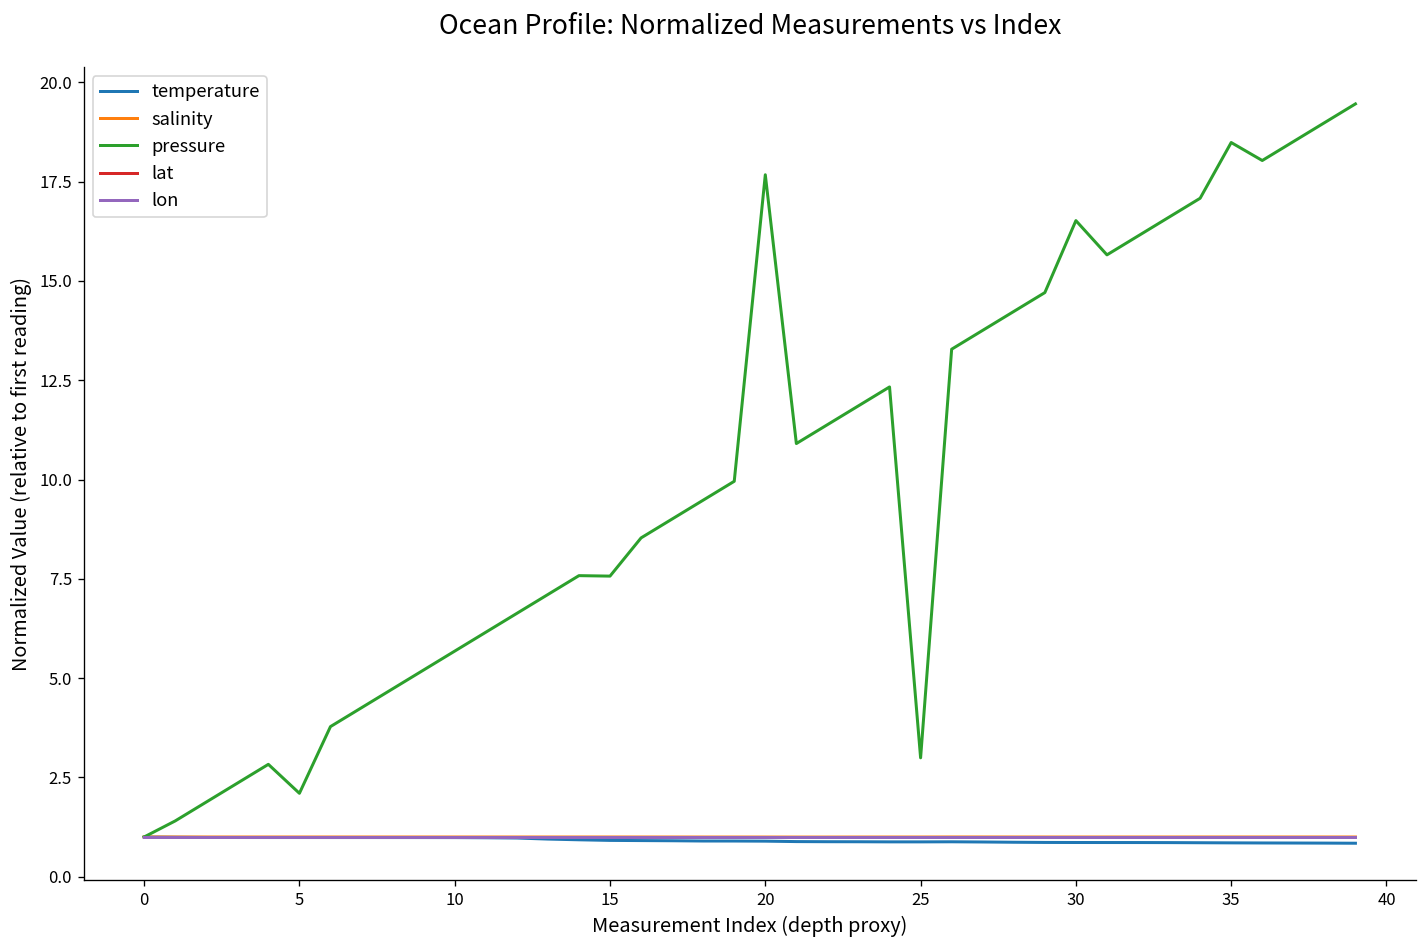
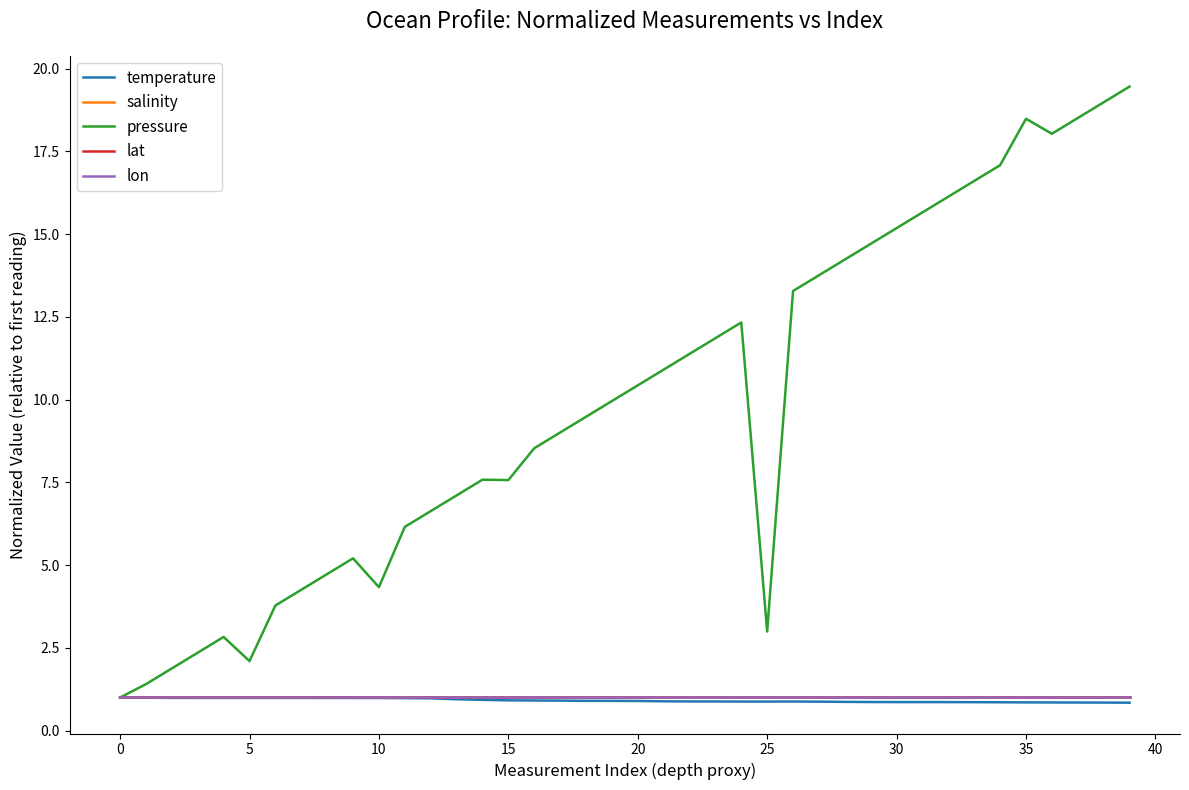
pressure, 10: 5.7 -> 4.3
pressure, 20: 17.7 -> 10.4
pressure, 30: 16.5 -> 15.2
